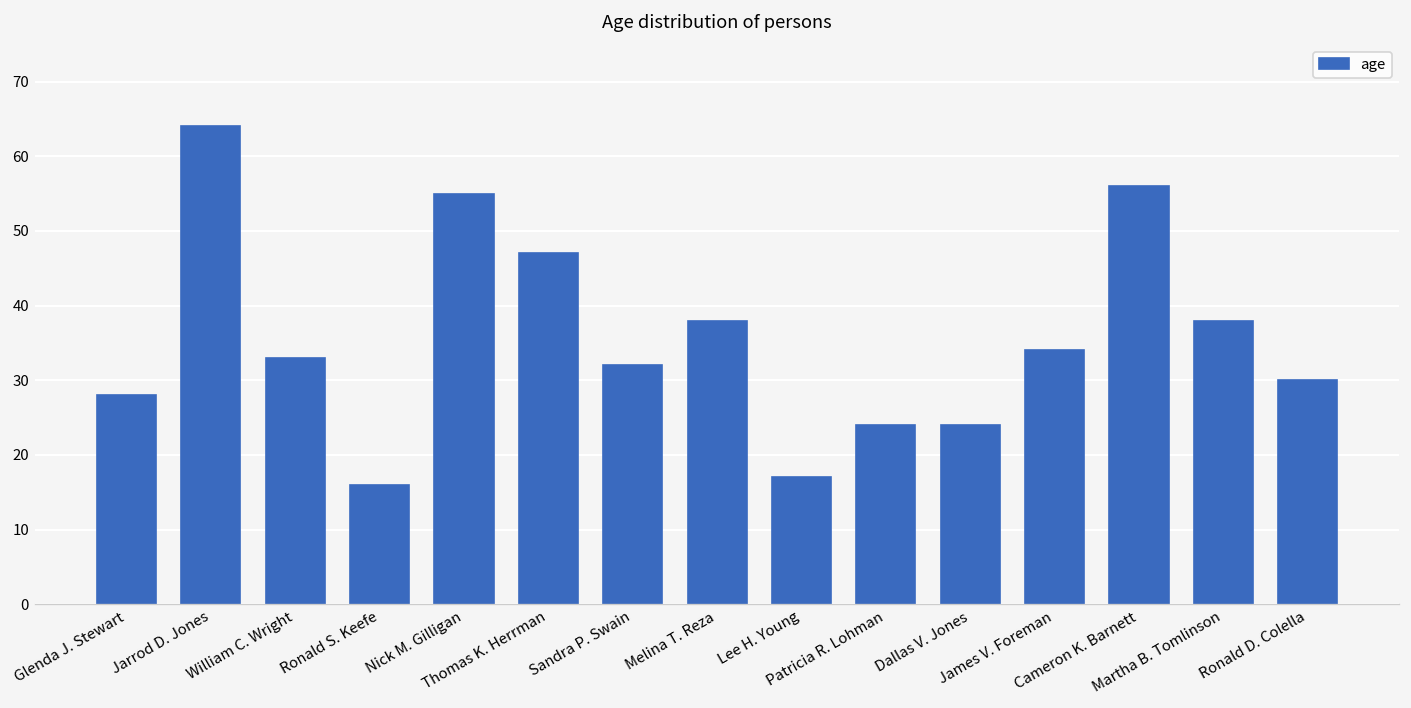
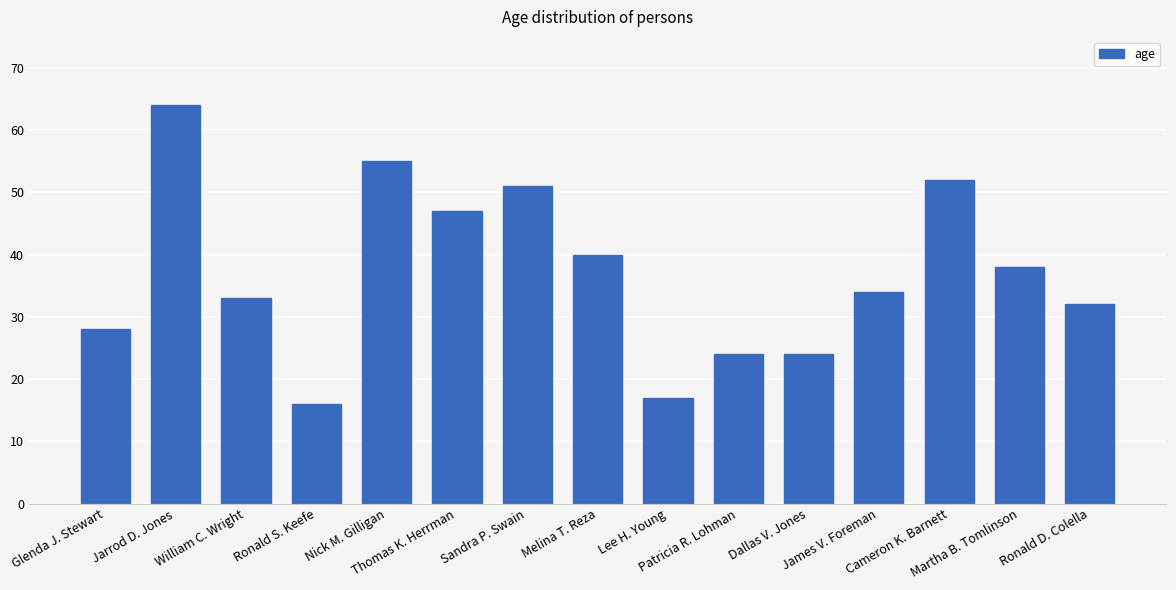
Sandra P. Swain: 32 -> 51
Melina T. Reza: 38 -> 40
Cameron K. Barnett: 56 -> 52
Ronald D. Colella: 30 -> 32
